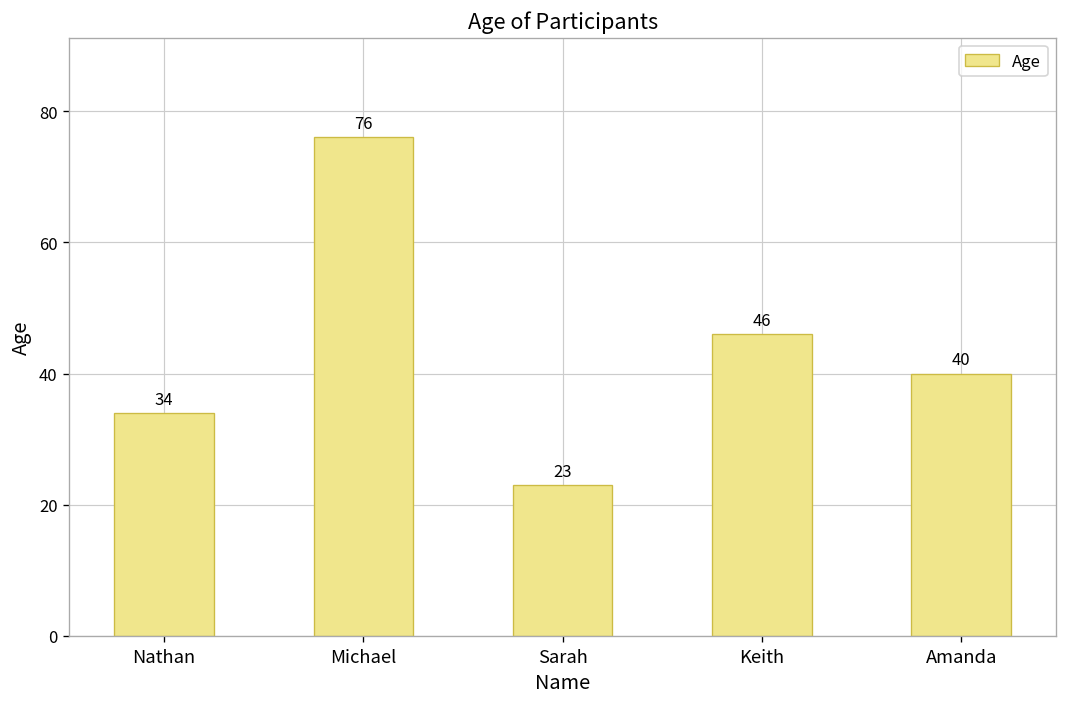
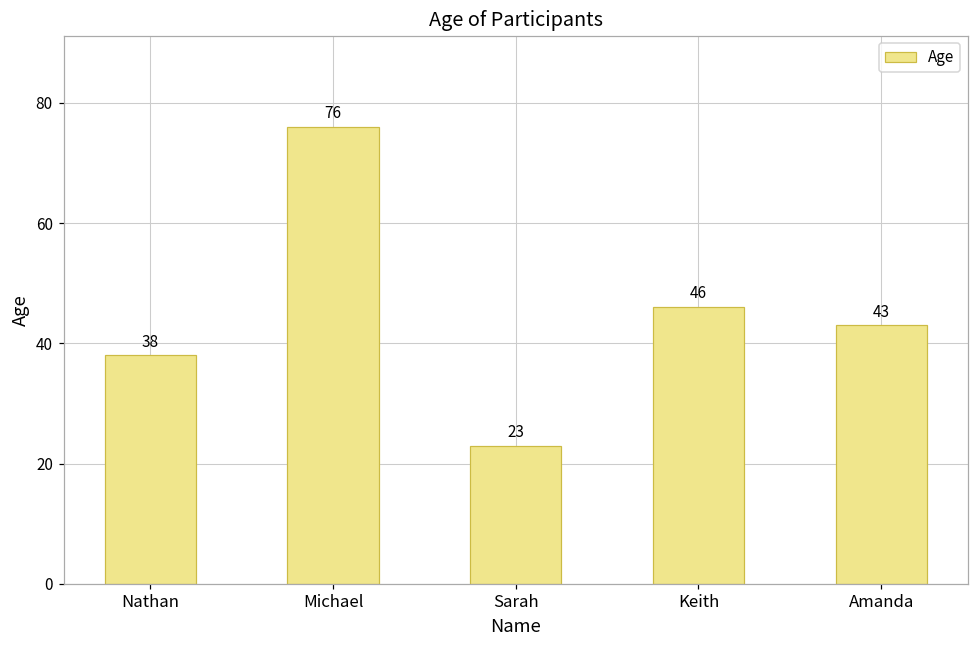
Nathan: 34 -> 38
Amanda: 40 -> 43
